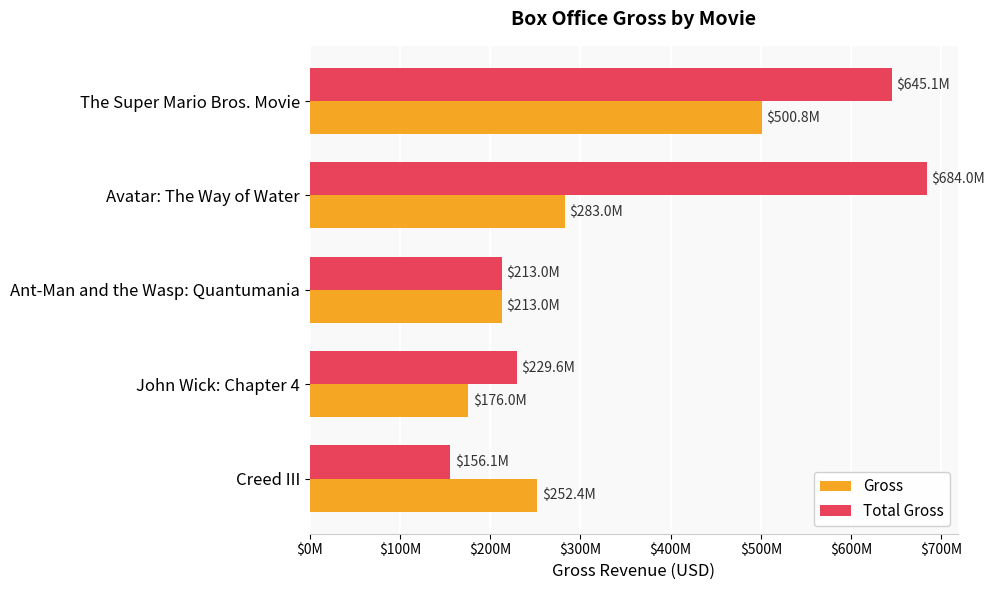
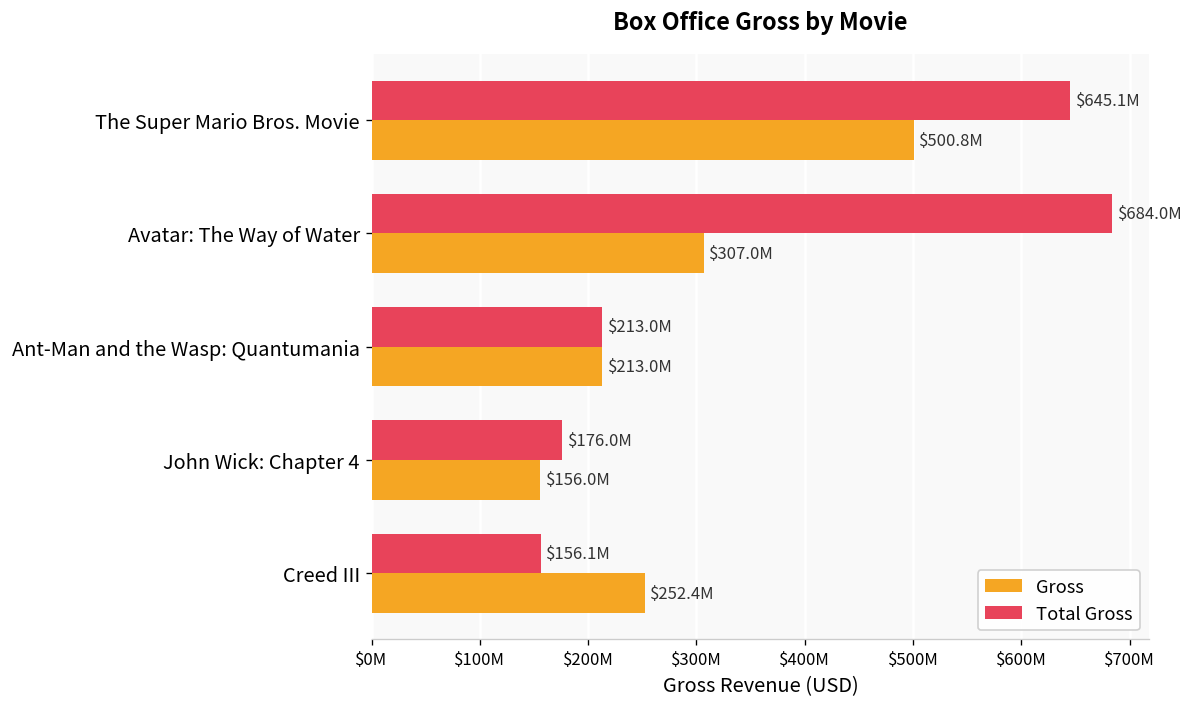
Gross, Avatar: The Way of Water: $283.0M -> $307.0M
Total Gross, John Wick: Chapter 4: $229.6M -> $176.0M
Gross, John Wick: Chapter 4: $176.0M -> $156.0M
